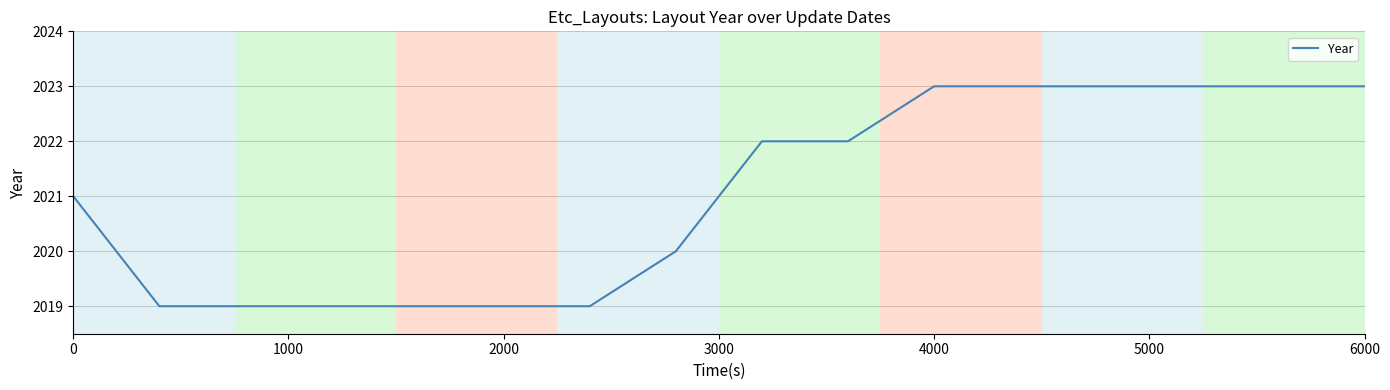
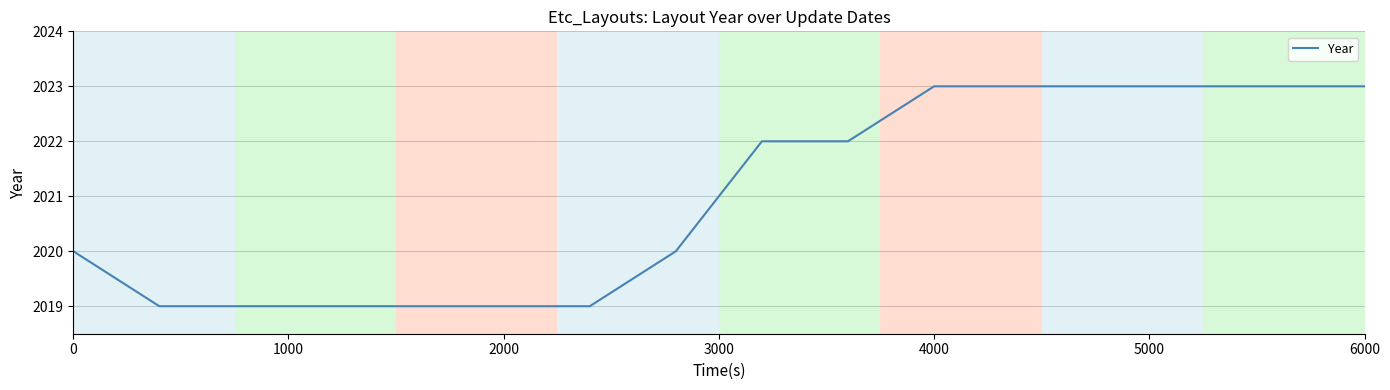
0: 2021 -> 2020
